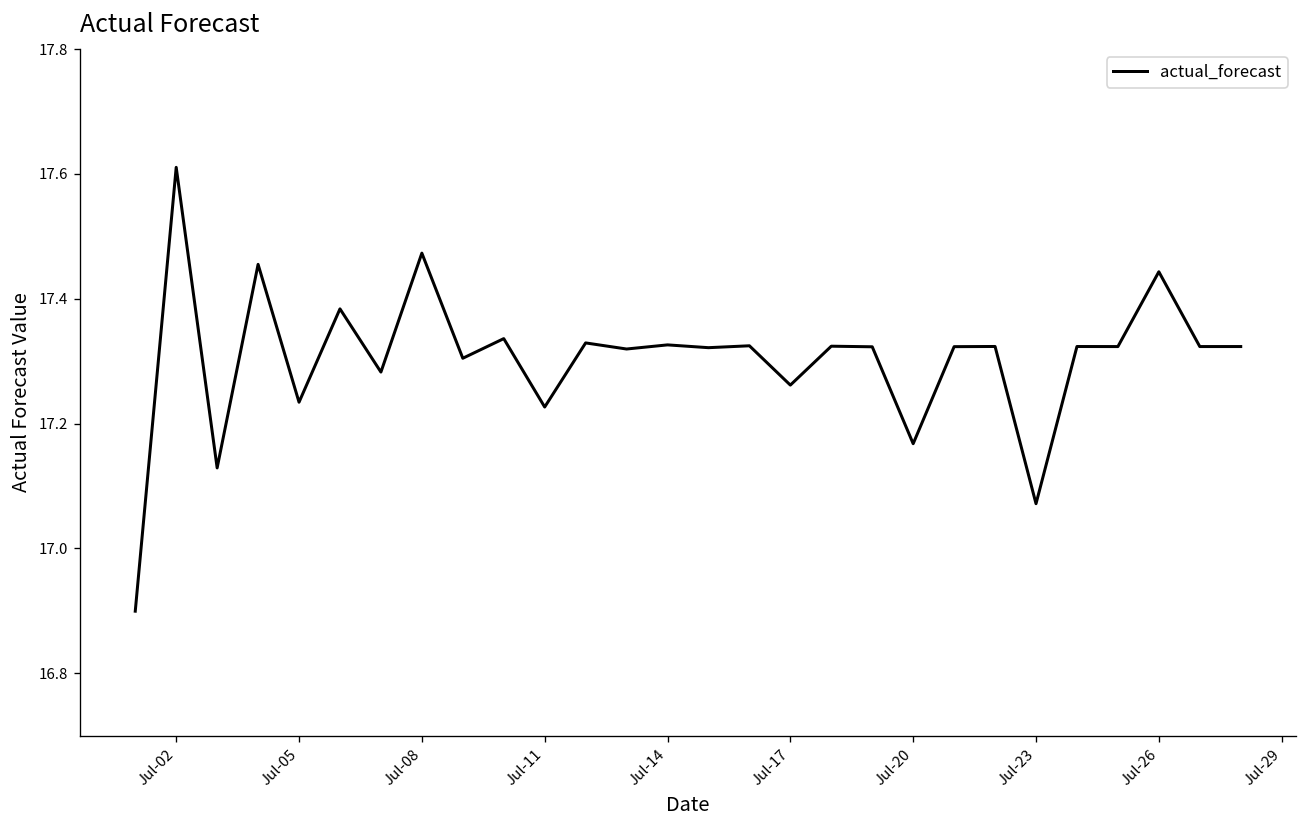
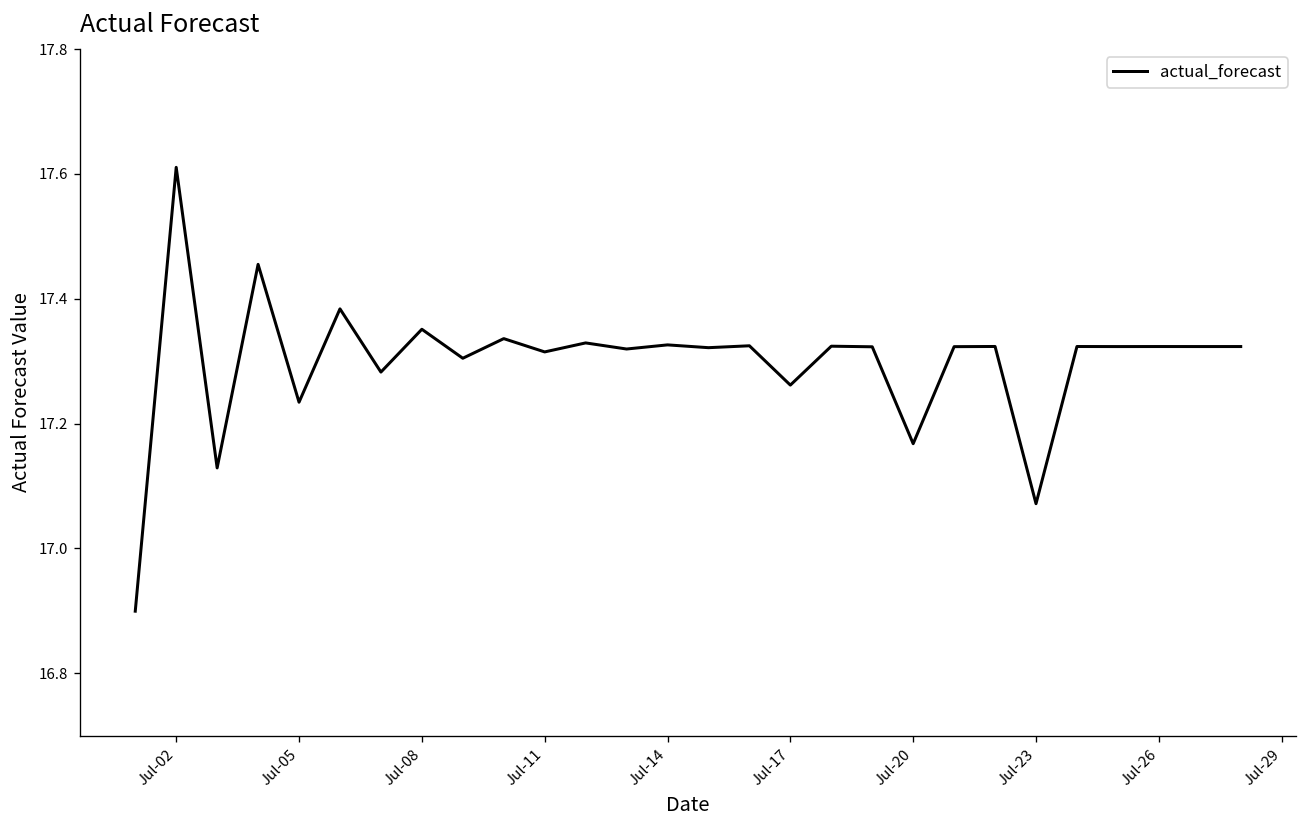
Jul-08: 17.47 -> 17.35
Jul-11: 17.23 -> 17.31
Jul-26: 17.44 -> 17.32
